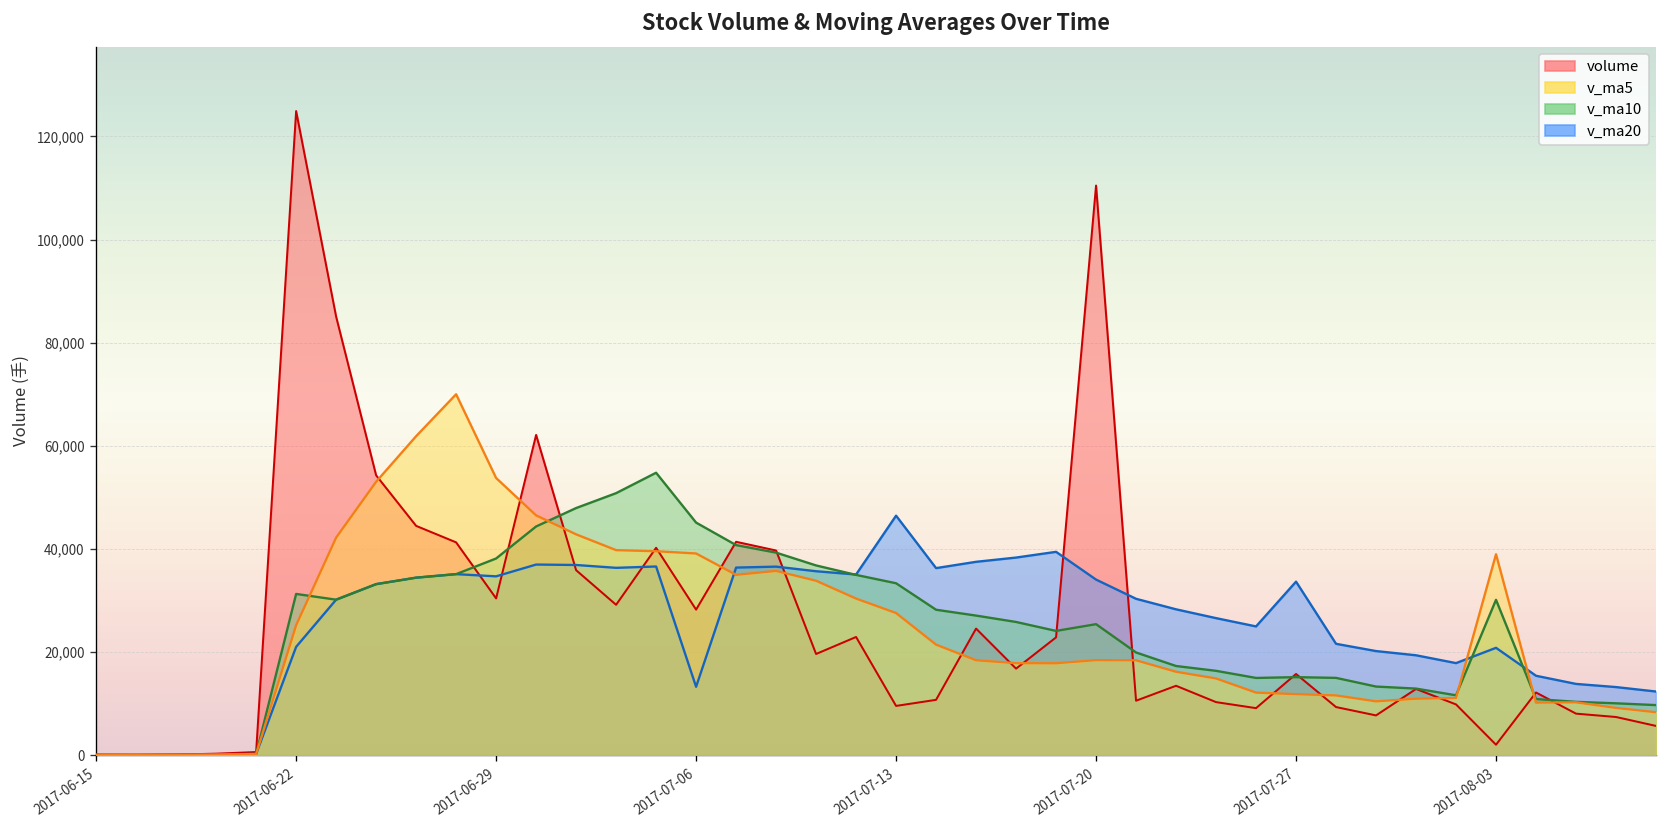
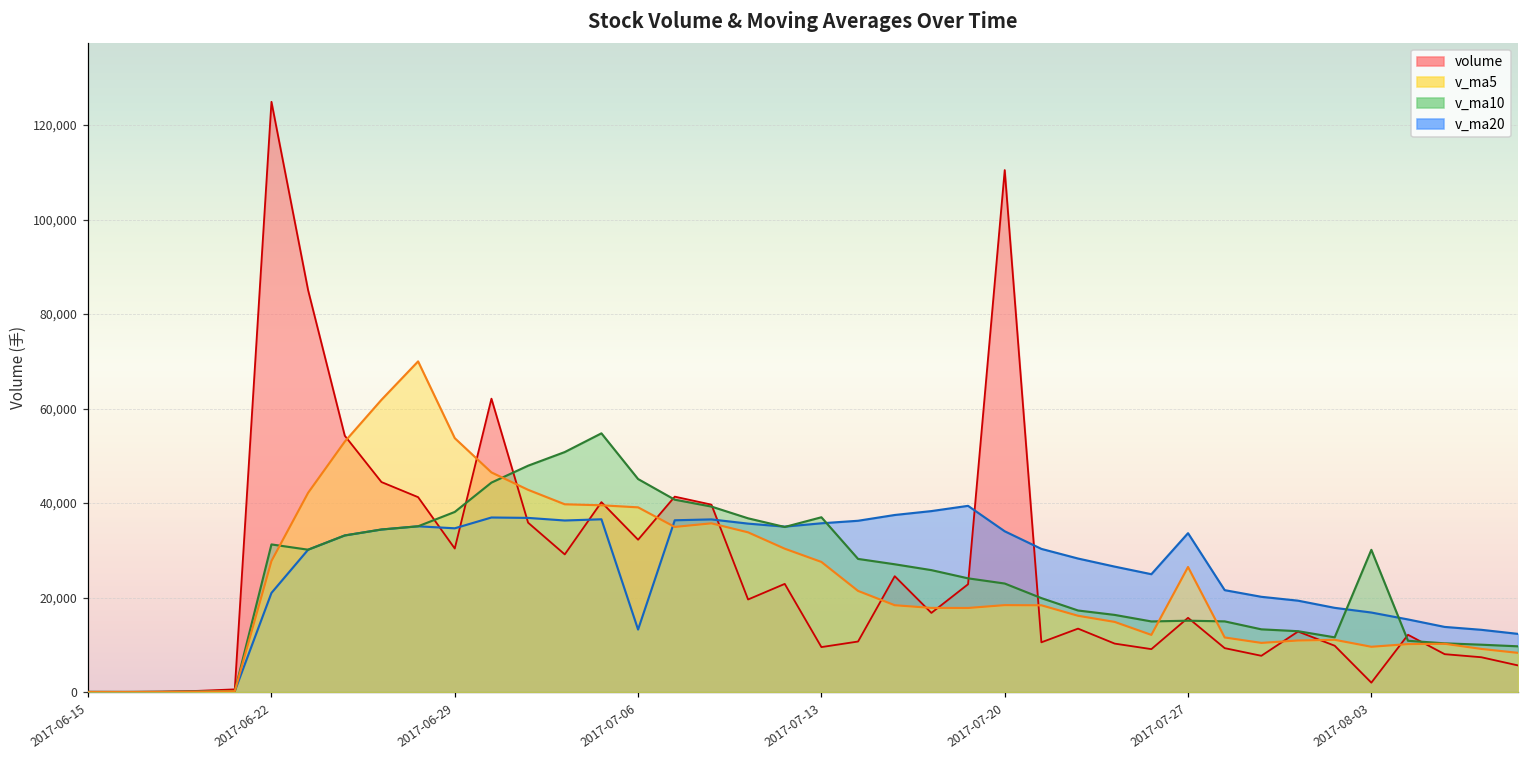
v_ma5, 2017-06-22: 25,000 -> 28,000
volume, 2017-07-06: 28,000 -> 32,000
v_ma20, 2017-07-13: 46,000 -> 36,000
v_ma10, 2017-07-13: 33,000 -> 37,000
v_ma10, 2017-07-20: 25,000 -> 23,000
v_ma5, 2017-07-27: 12,000 -> 26,000
v_ma20, 2017-08-03: 21,000 -> 17,000
v_ma5, 2017-08-03: 39,000 -> 10,000
